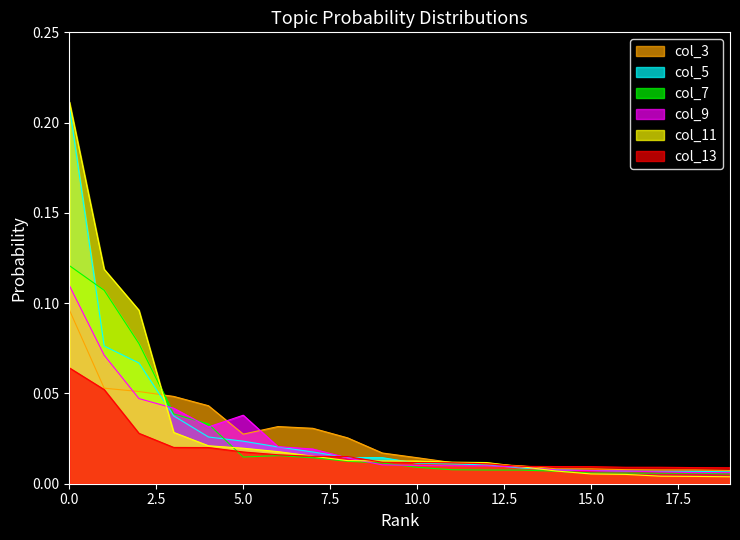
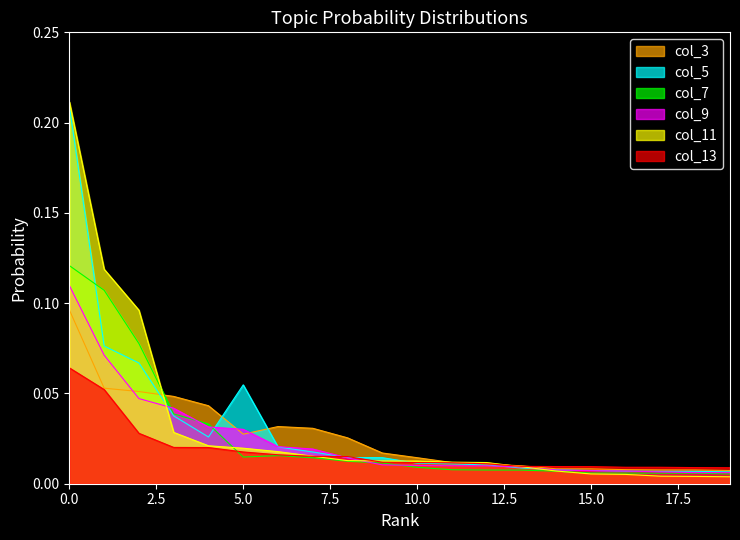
col_5, 5.0: 0.024 -> 0.055
col_9, 5.0: 0.038 -> 0.030
